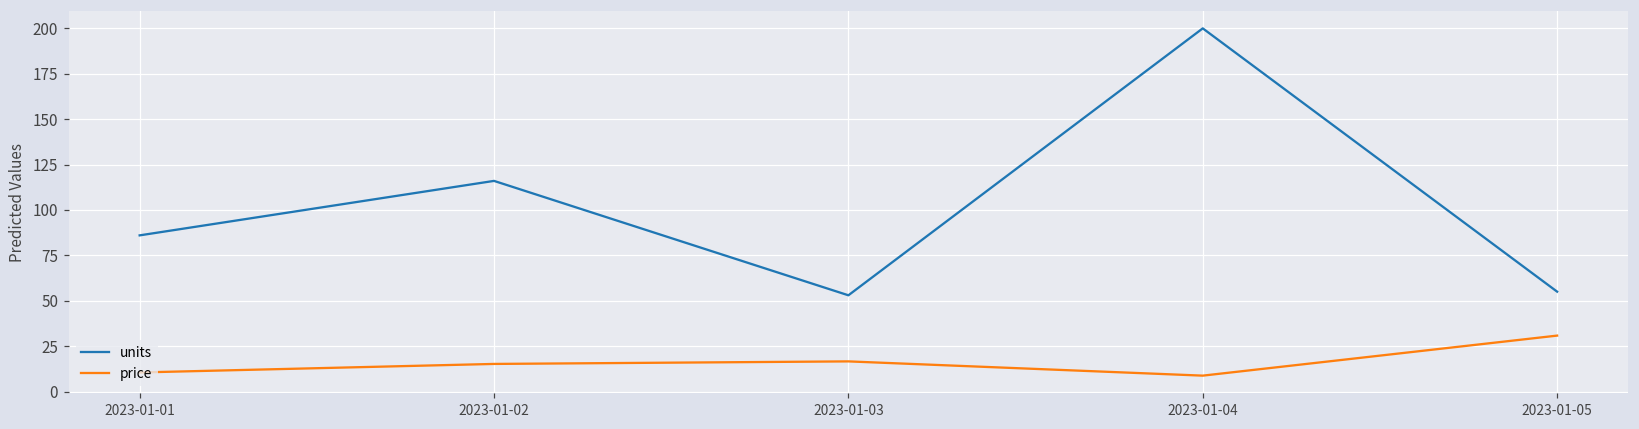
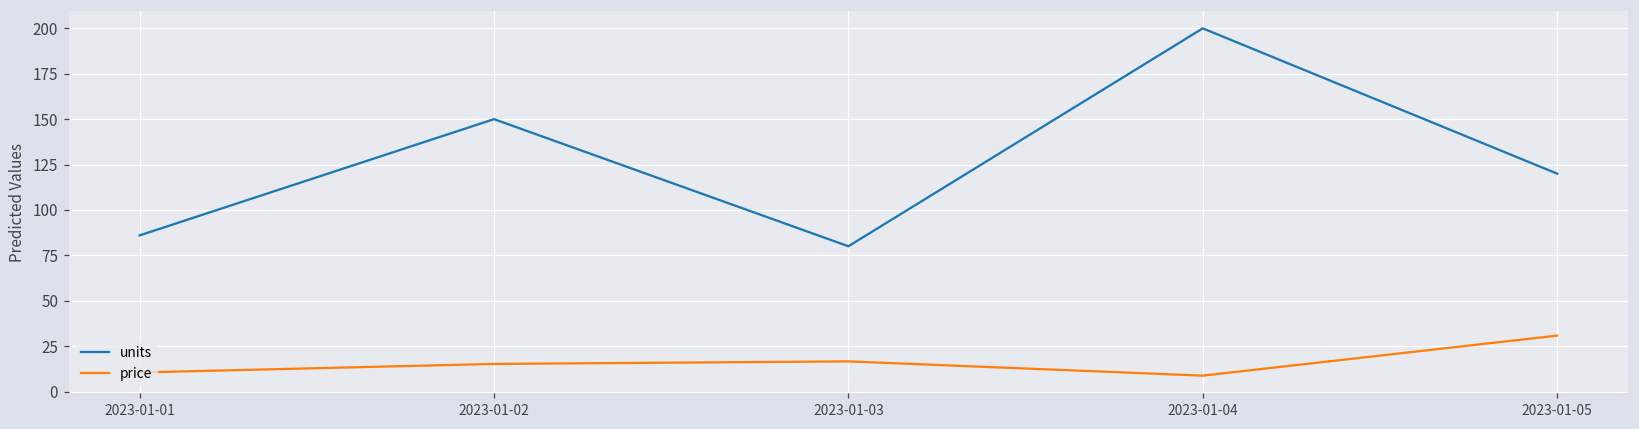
units, 2023-01-02: 116 -> 150
units, 2023-01-03: 53 -> 80
units, 2023-01-05: 55 -> 120
